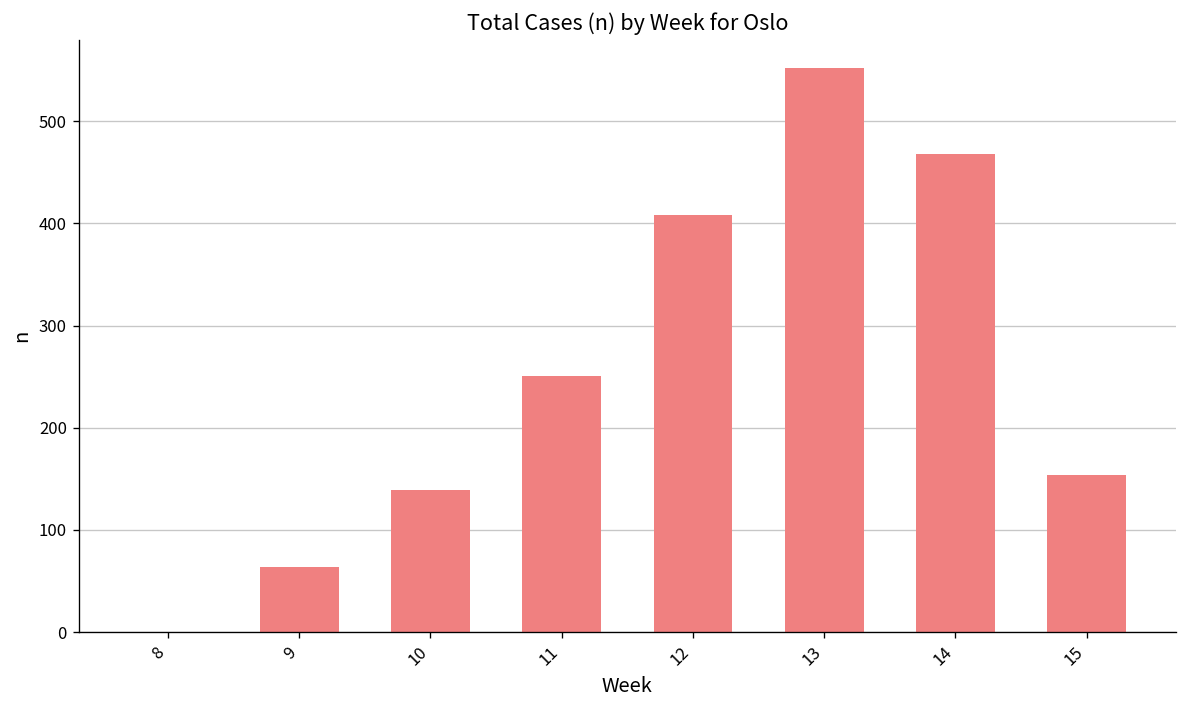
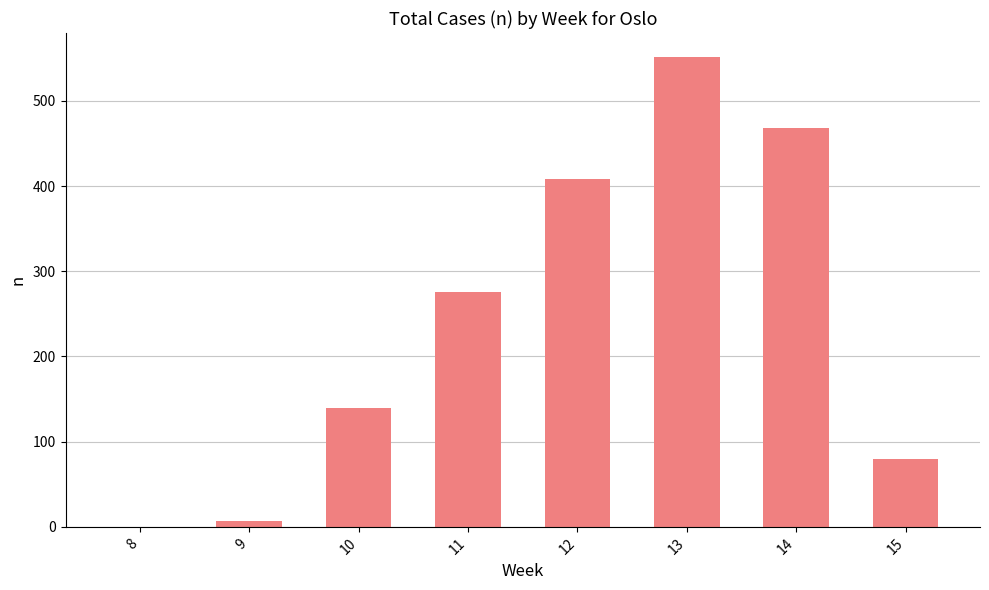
9: 60 -> 10
11: 250 -> 280
15: 150 -> 80
